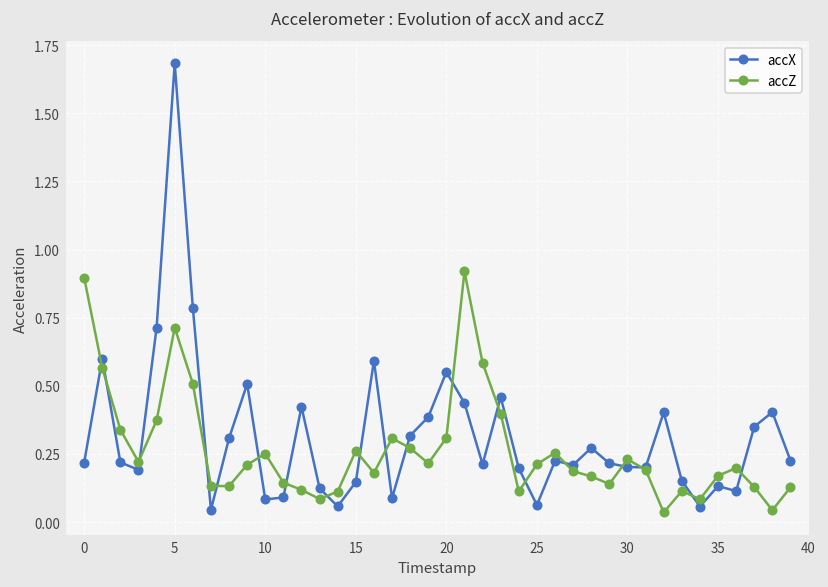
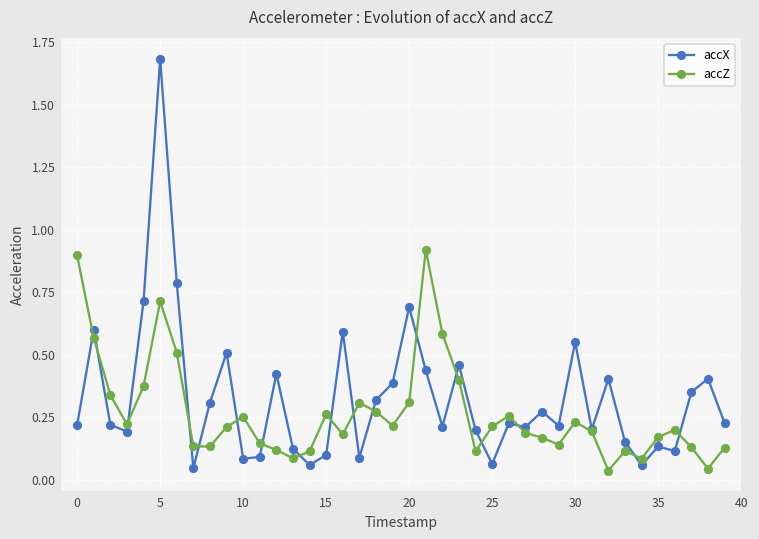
accX, 15: 0.15 -> 0.10
accX, 20: 0.55 -> 0.69
accX, 30: 0.20 -> 0.55
